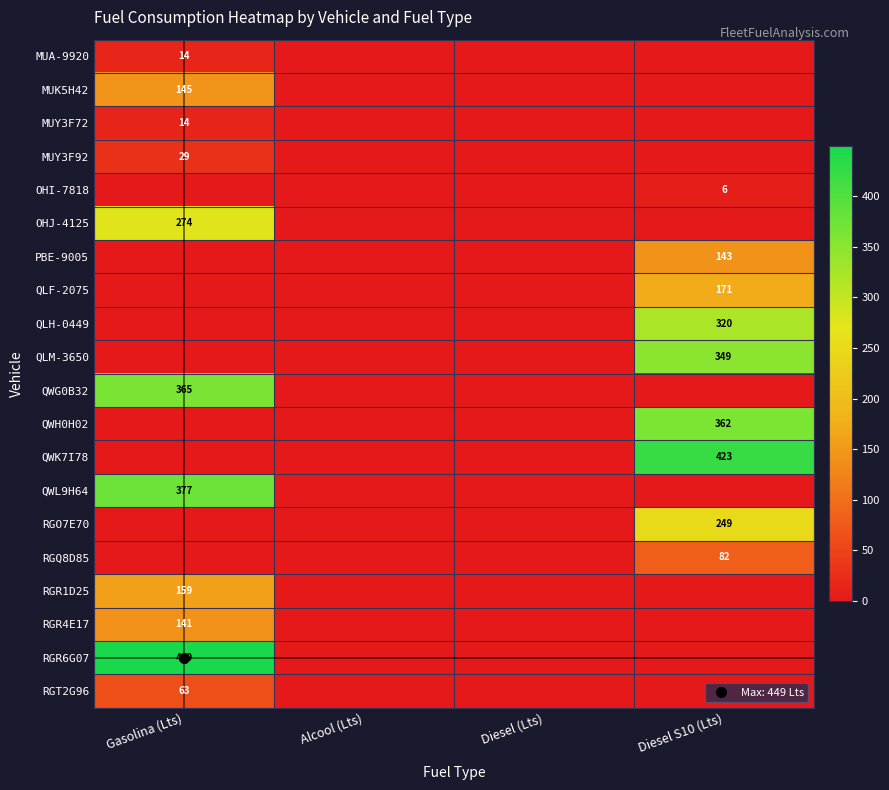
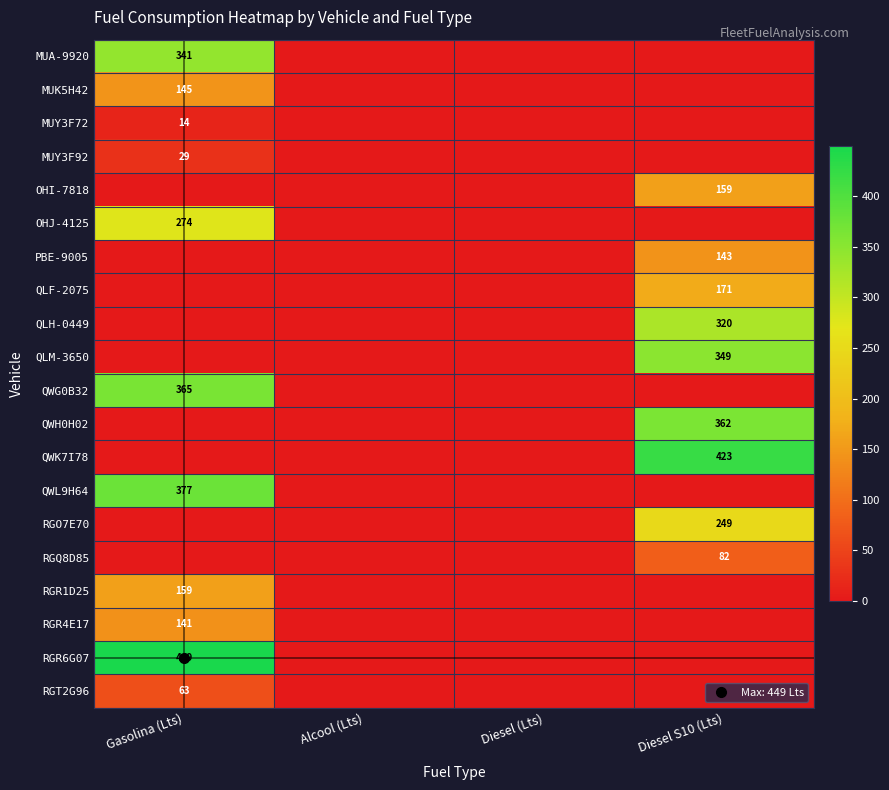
MUA-9920, Gasolina (Lts): 14 -> 341
OHI-7818, Diesel S10 (Lts): 6 -> 159
